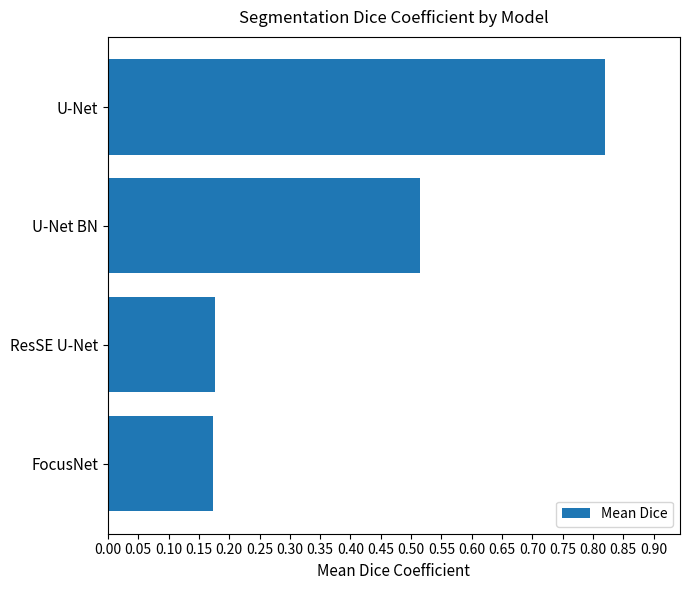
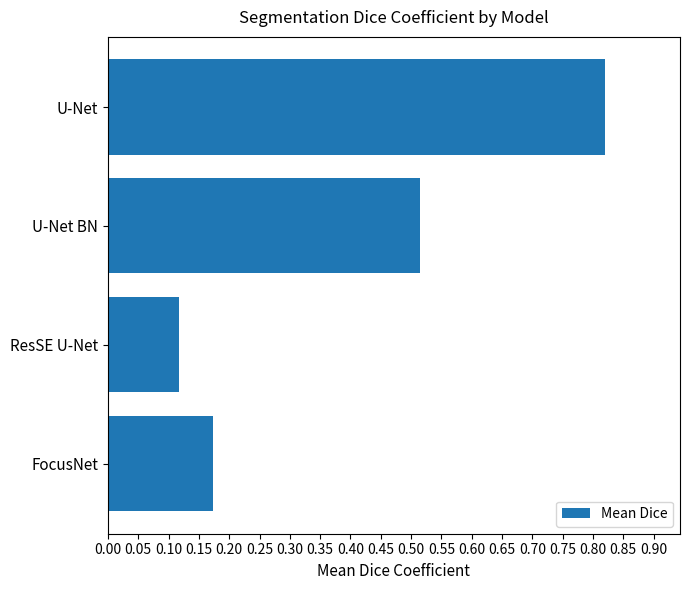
ResSE U-Net: 0.18 -> 0.12
